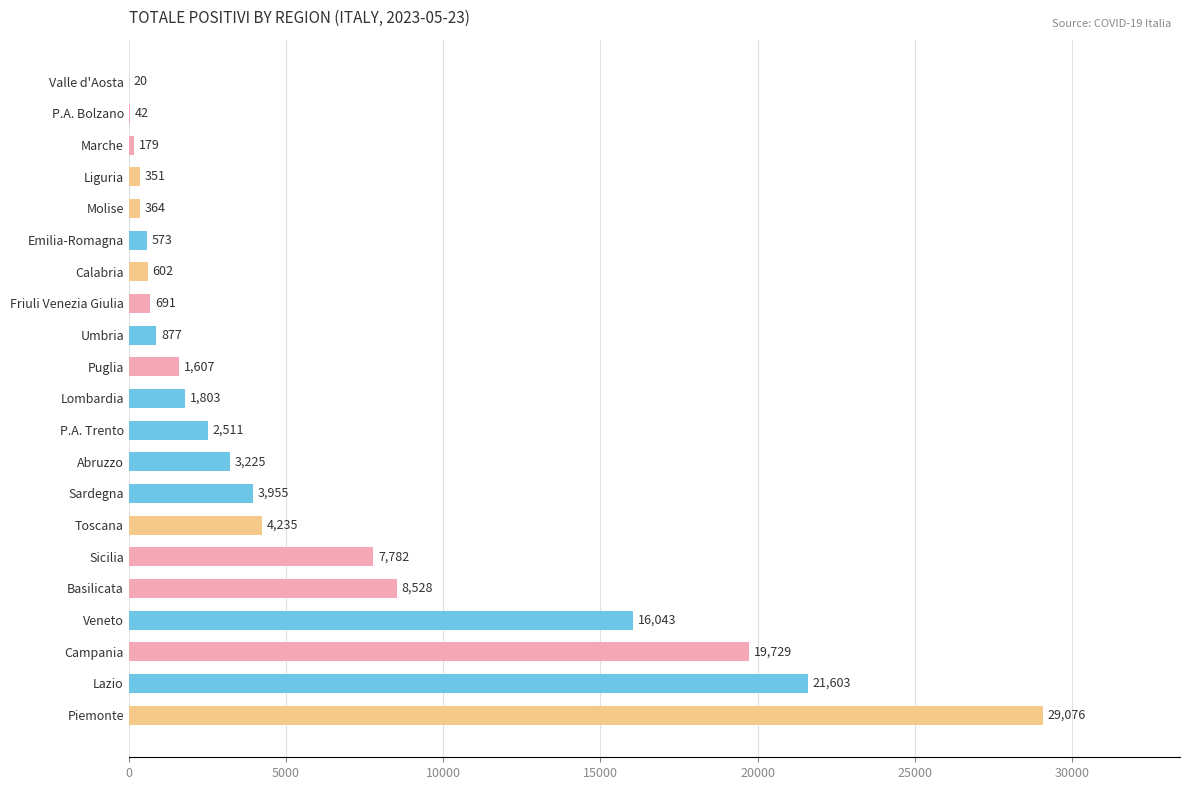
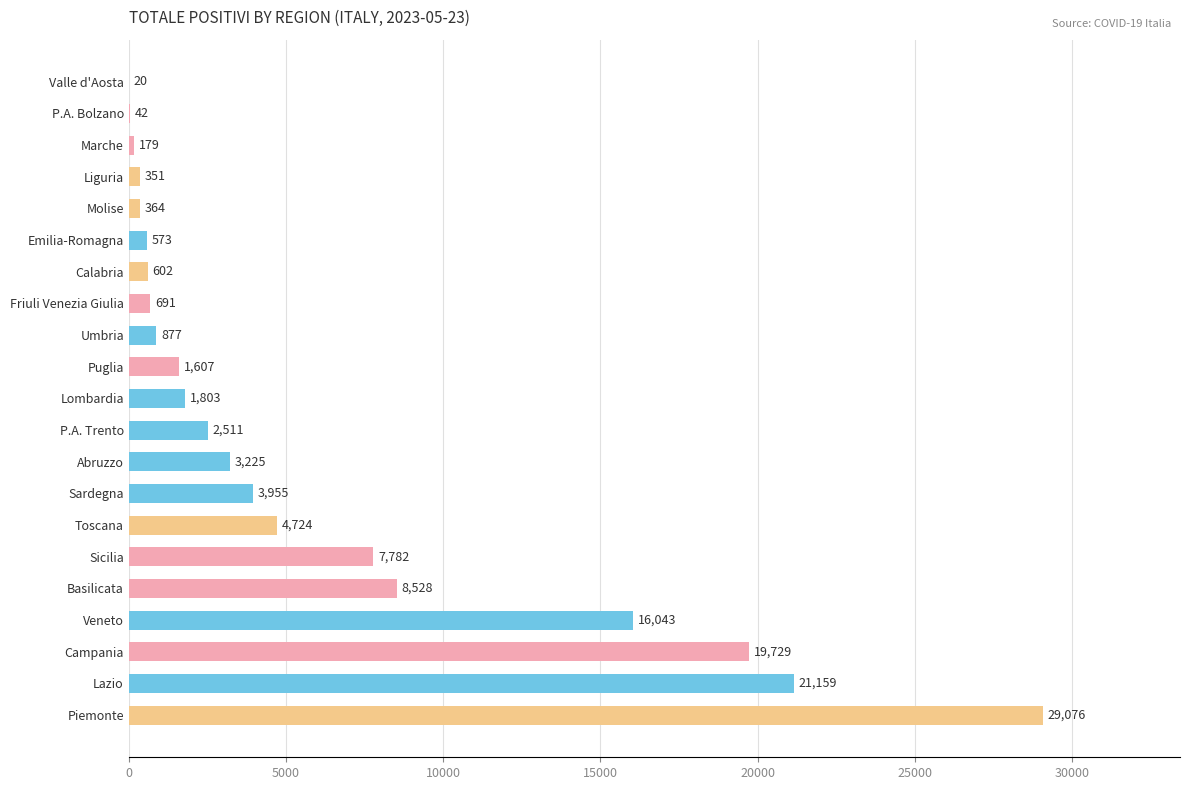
Toscana: 4,235 -> 4,724
Lazio: 21,603 -> 21,159
